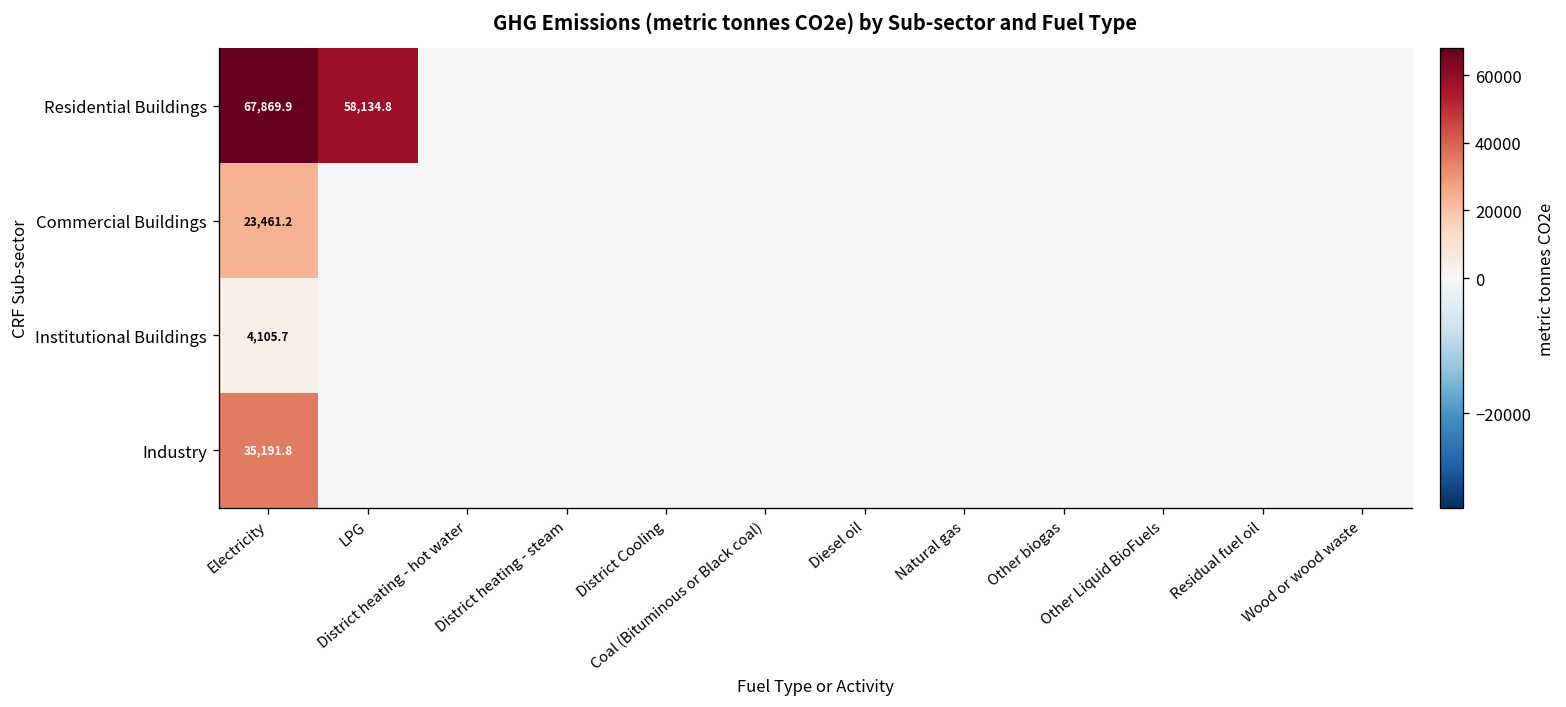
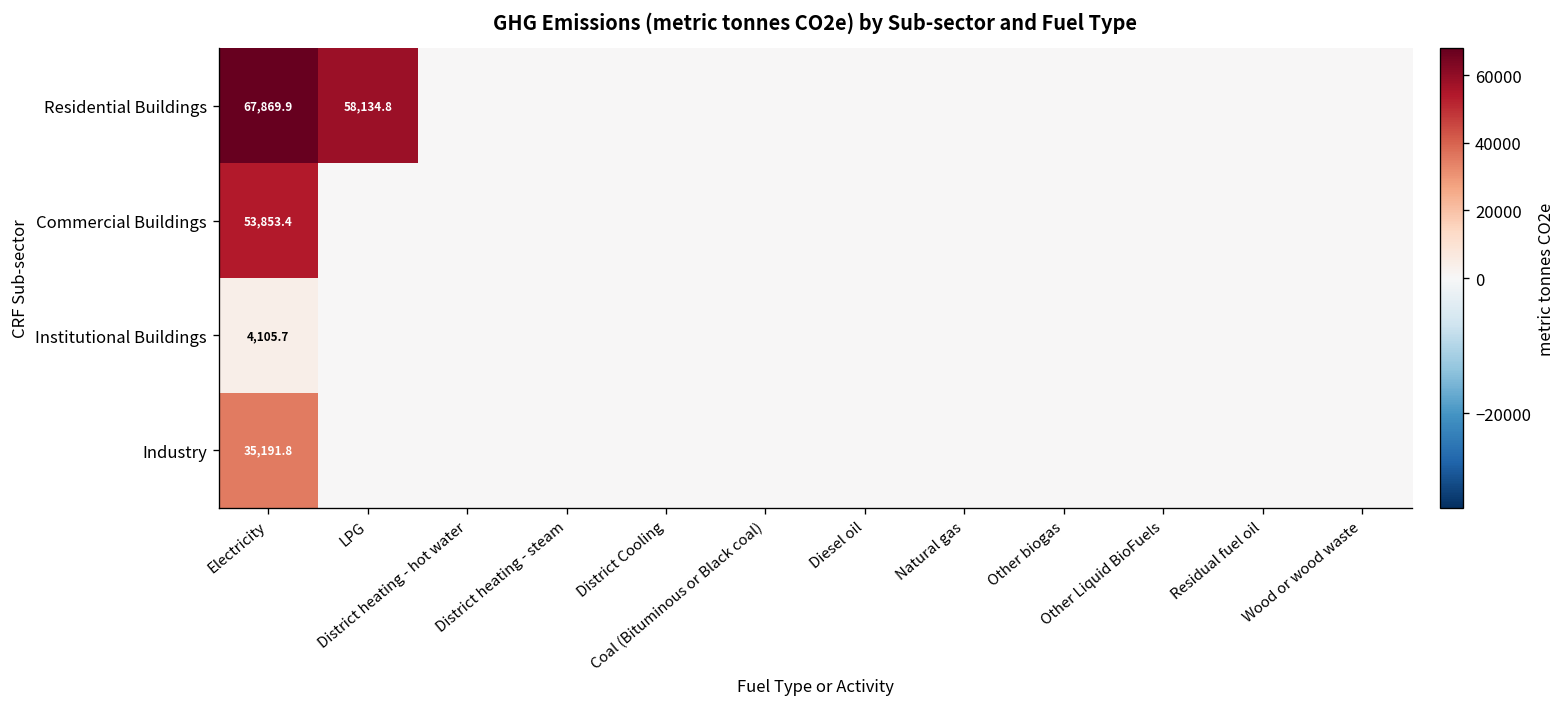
Commercial Buildings, Electricity: 23,461.2 -> 53,853.4
